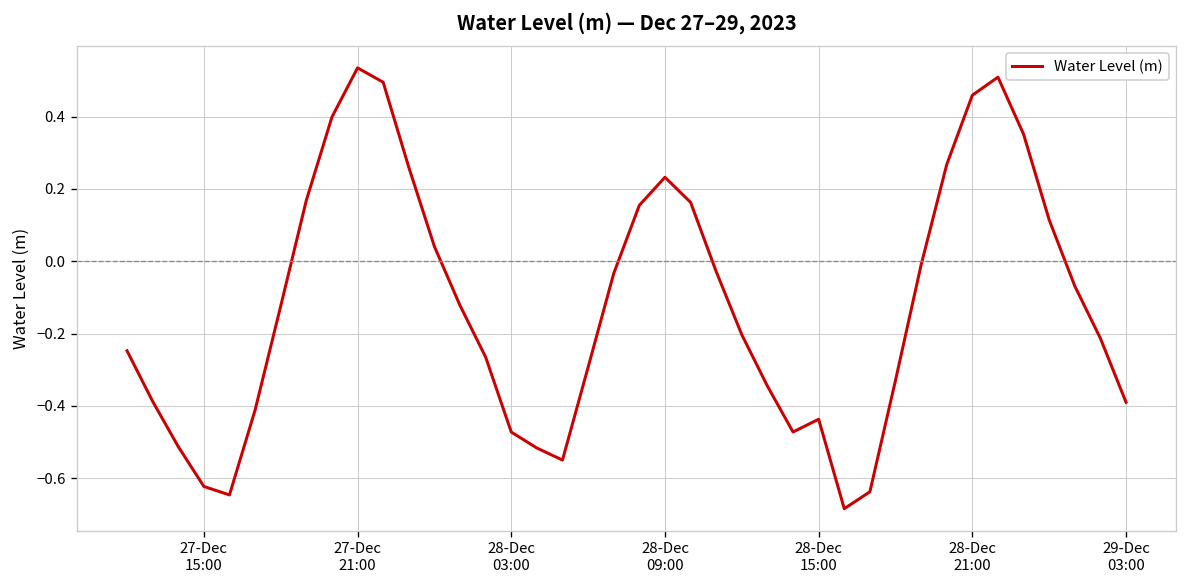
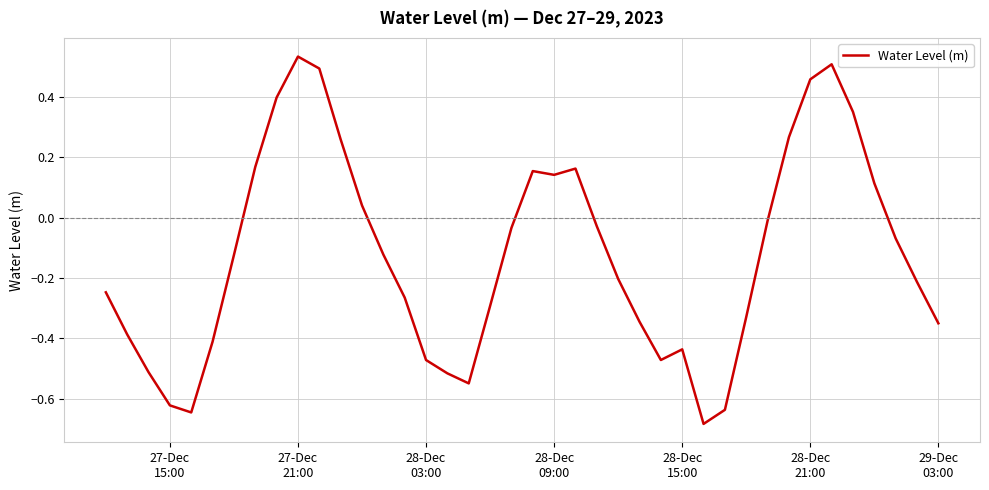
28-Dec 09:00: 0.23 -> 0.14
29-Dec 03:00: -0.39 -> -0.35
